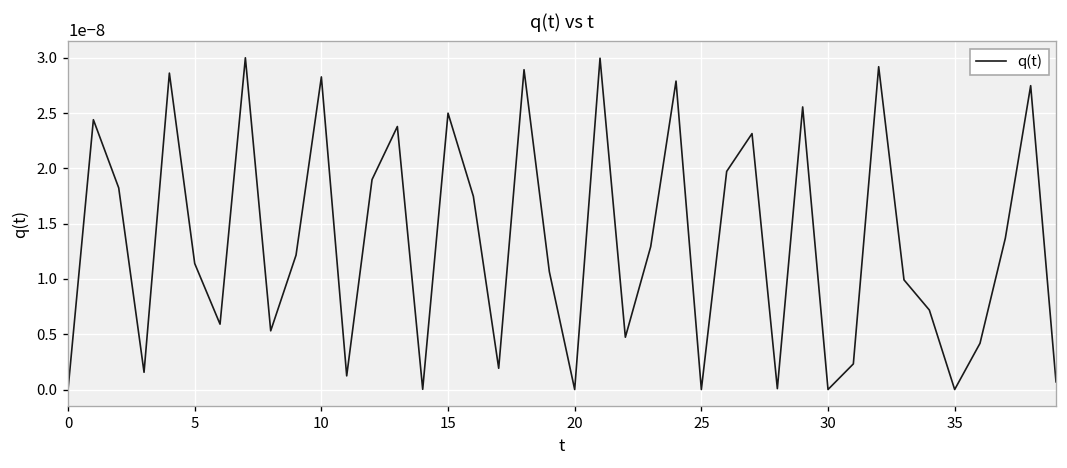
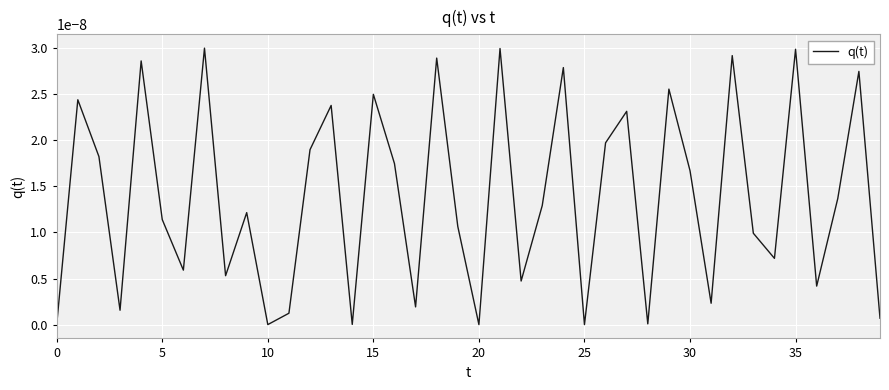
10: 0.00000003 -> 0.00000000
30: 0.00000000 -> 0.00000002
35: 0.00000000 -> 0.00000003
